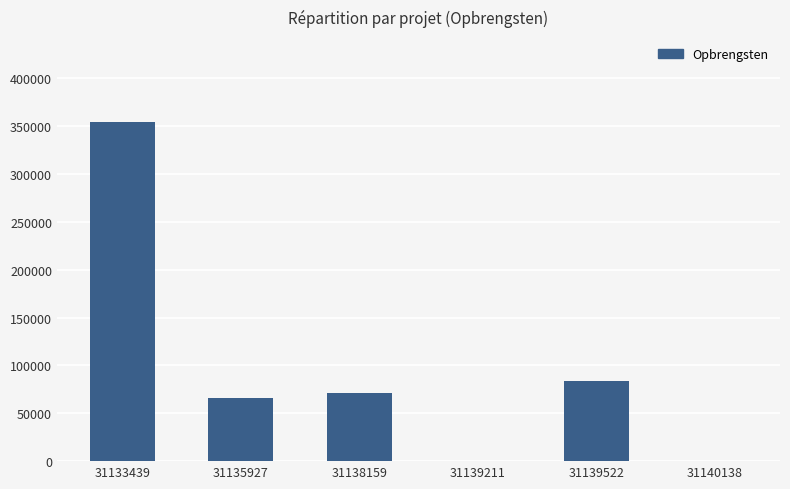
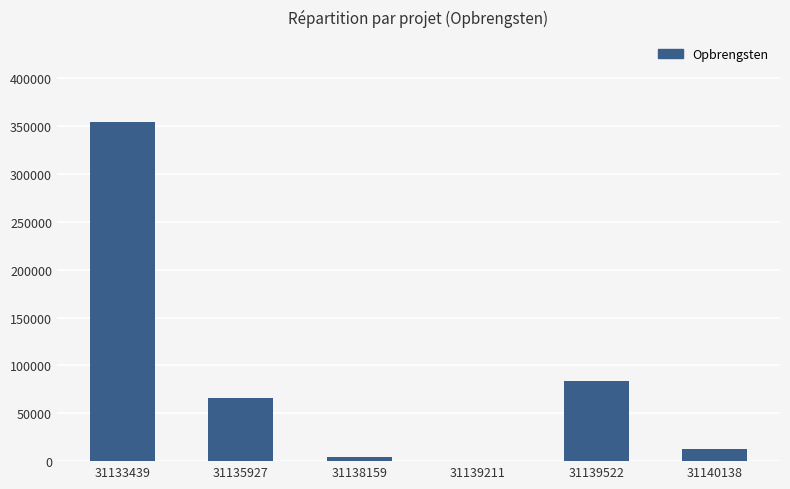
31138159: 70000 -> 0
31140138: 0 -> 10000
